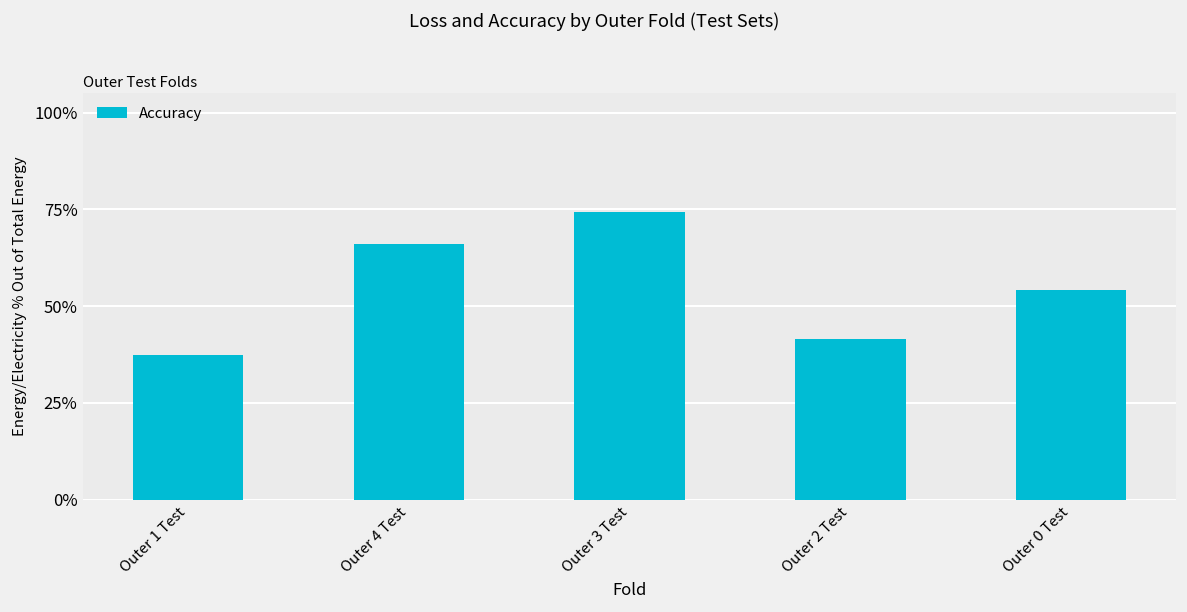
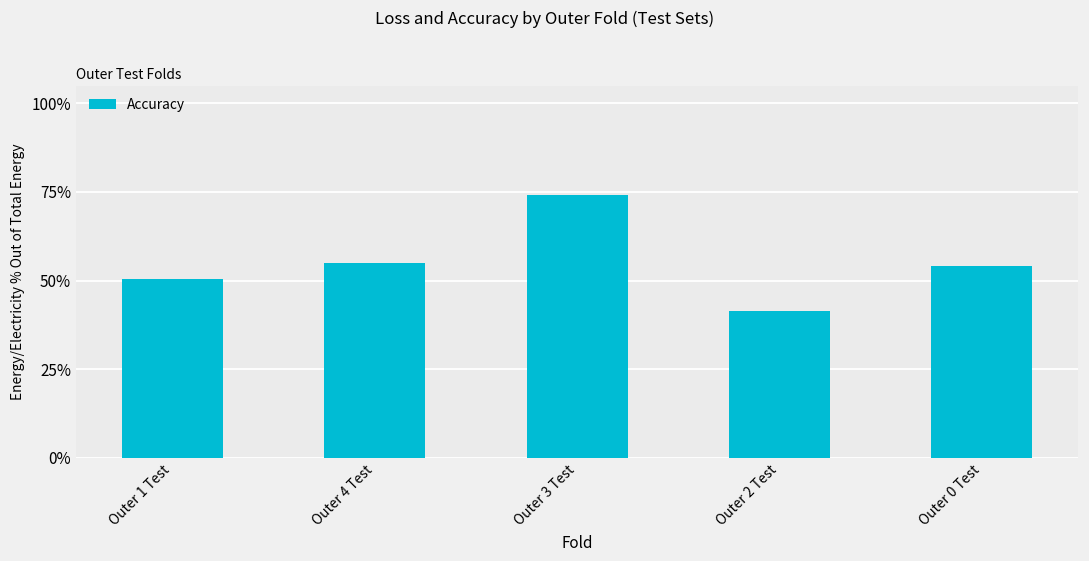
Outer 1 Test: 37% -> 50%
Outer 4 Test: 66% -> 55%
